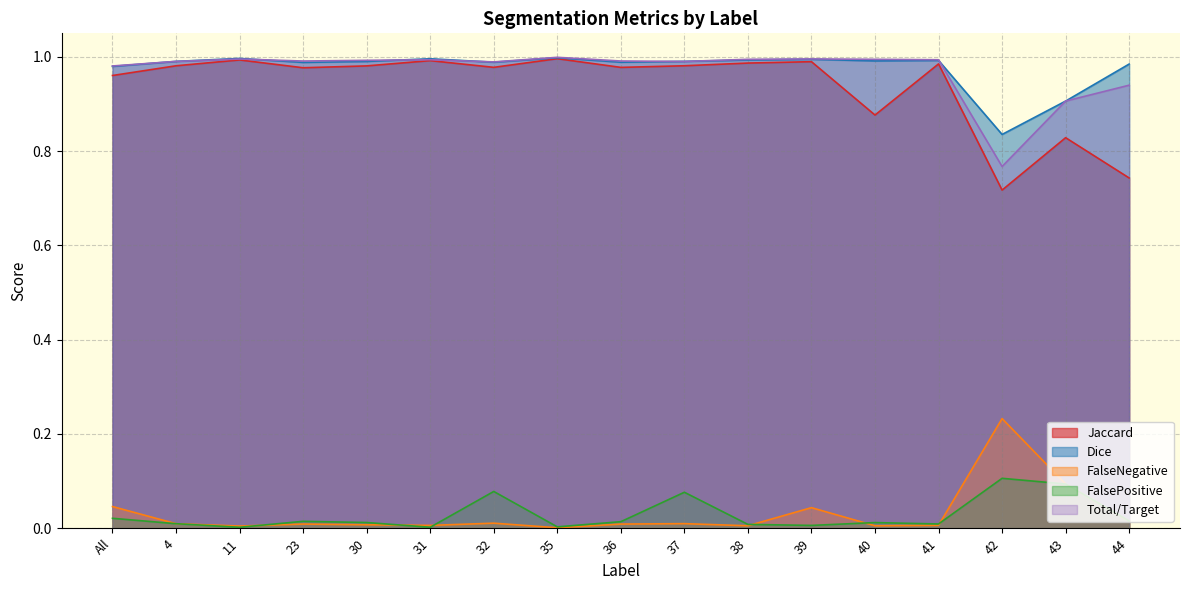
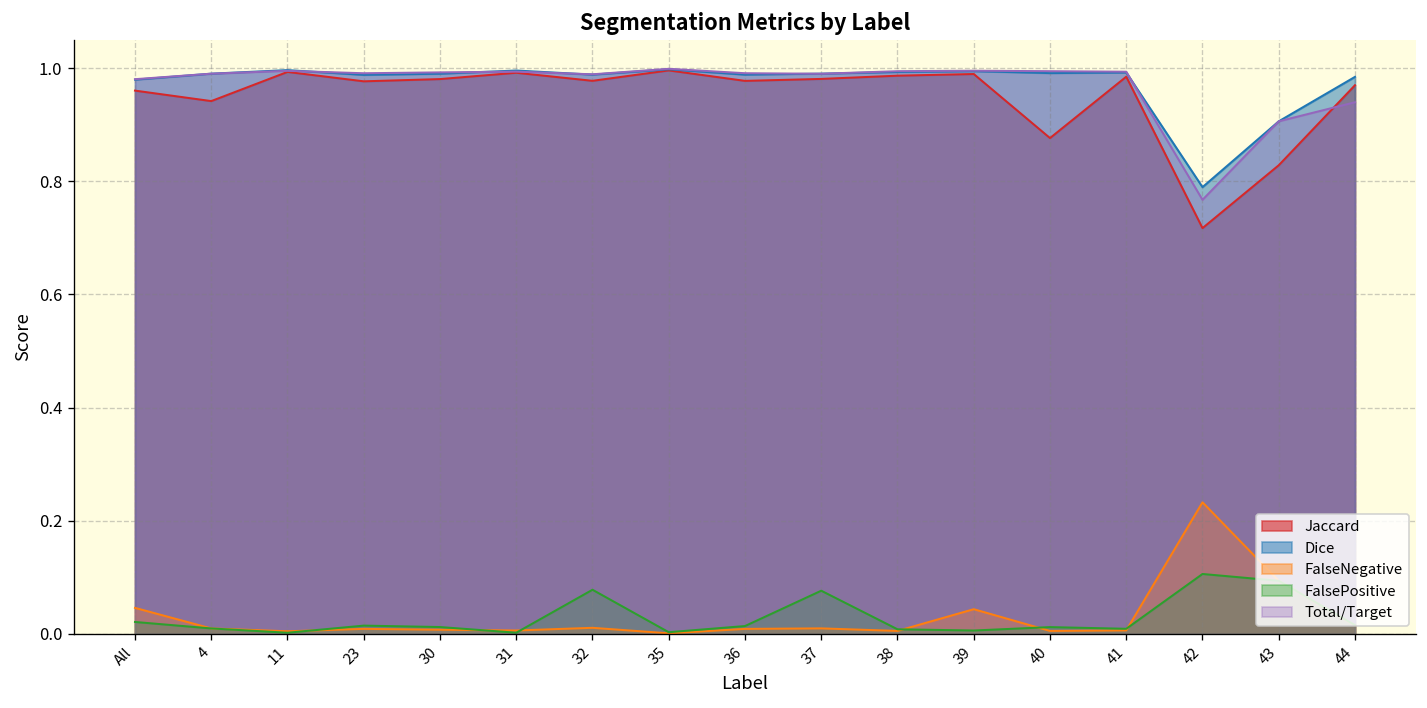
Jaccard, 4: 0.98 -> 0.94
Dice, 42: 0.84 -> 0.79
Jaccard, 44: 0.74 -> 0.97
